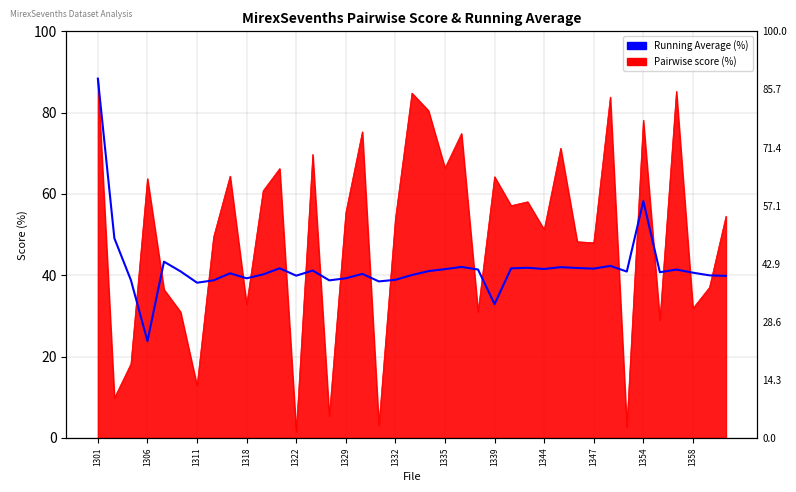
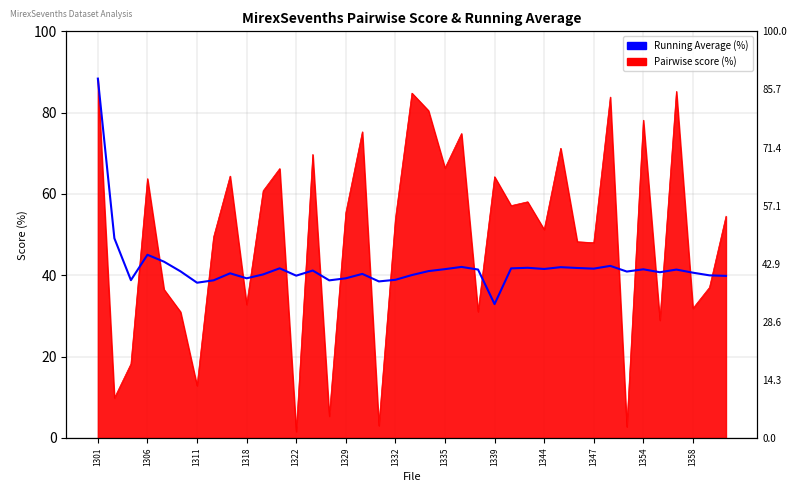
Running Average (%), 1306: 24 -> 45
Running Average (%), 1354: 58 -> 41
